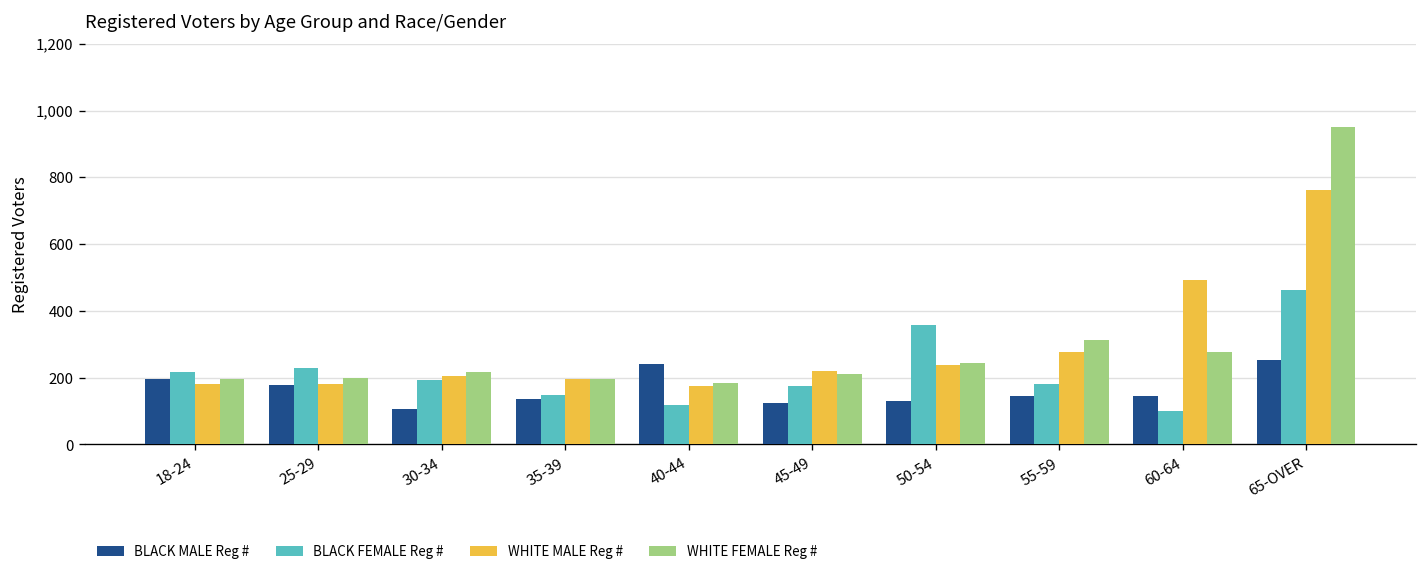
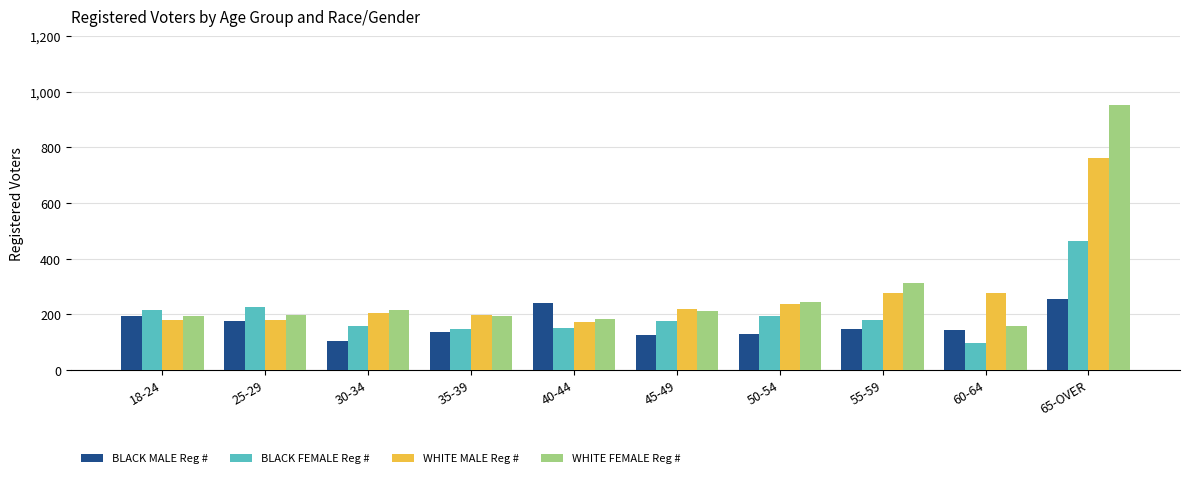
BLACK FEMALE Reg #, 30-34: 190 -> 160
BLACK FEMALE Reg #, 40-44: 120 -> 150
BLACK FEMALE Reg #, 50-54: 360 -> 190
WHITE MALE Reg #, 60-64: 490 -> 280
WHITE FEMALE Reg #, 60-64: 280 -> 160
